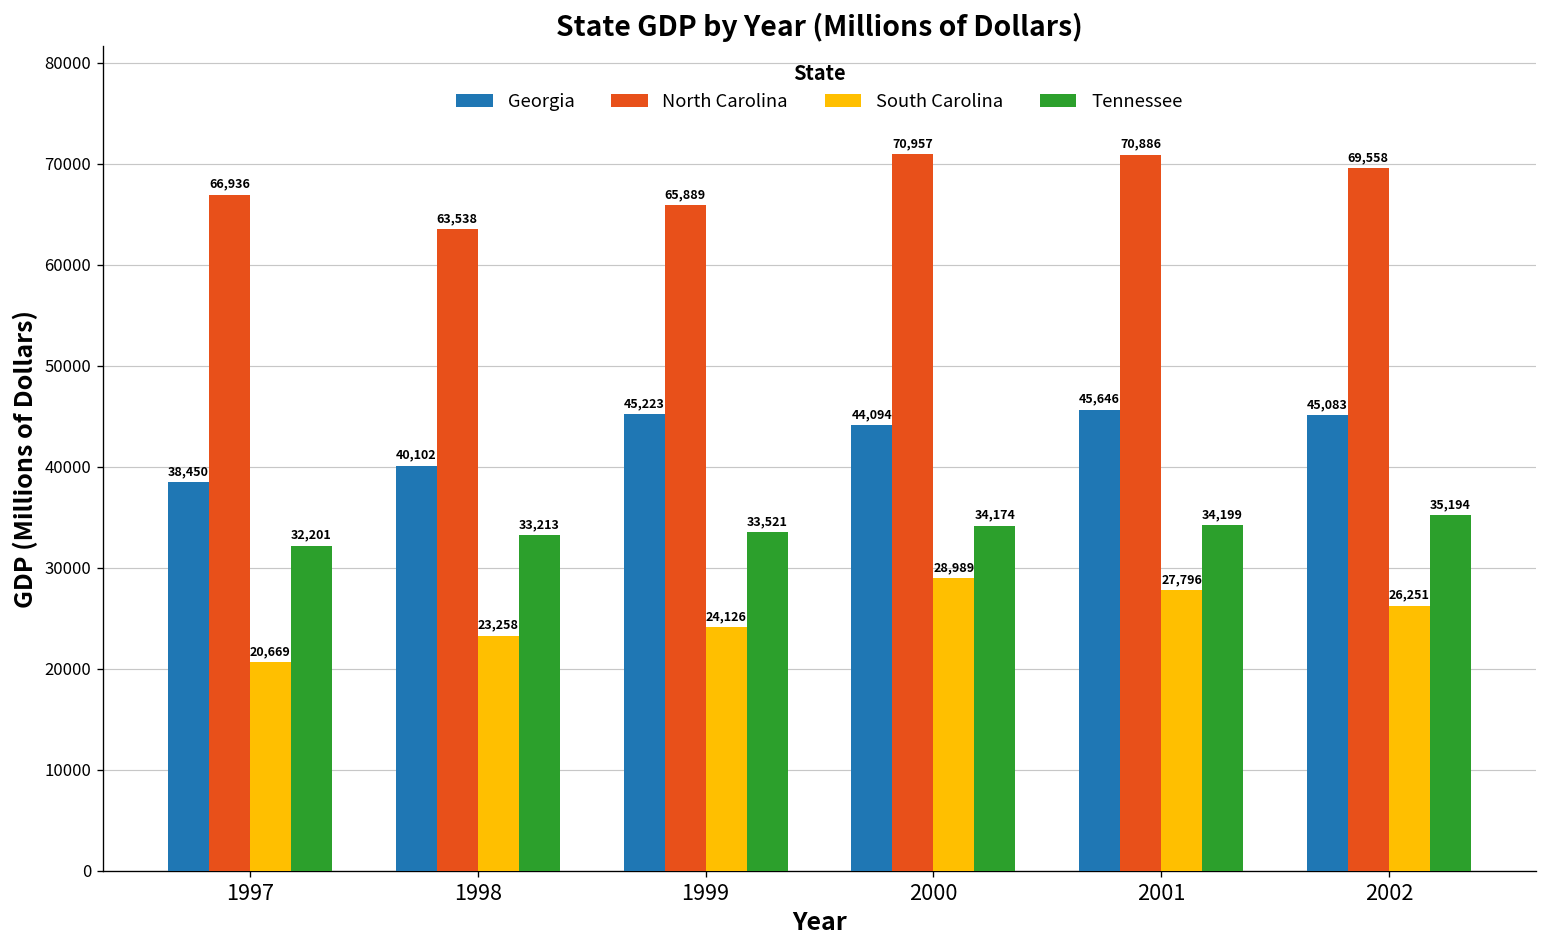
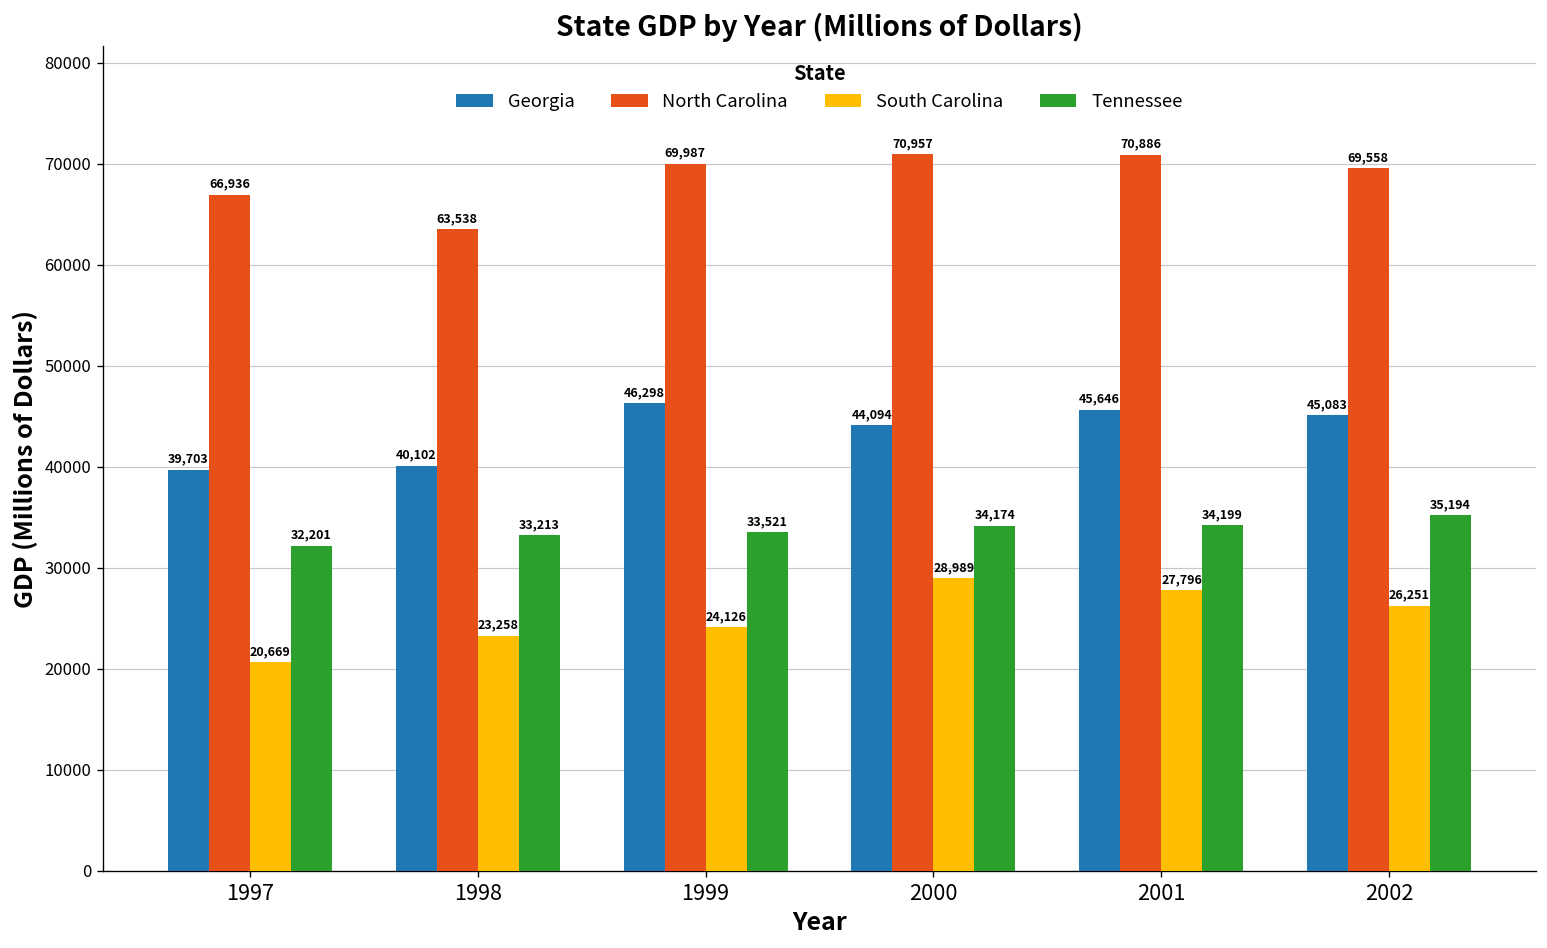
Georgia, 1997: 38,450 -> 39,703
Georgia, 1999: 45,223 -> 46,298
North Carolina, 1999: 65,889 -> 69,987
